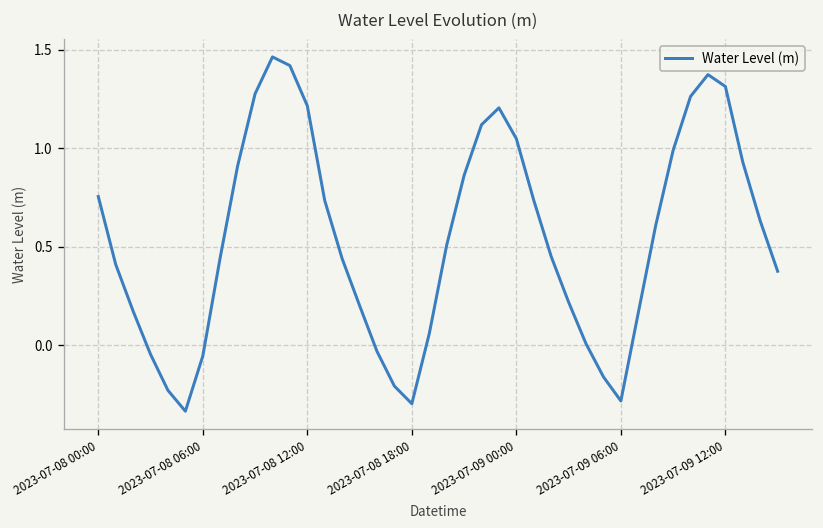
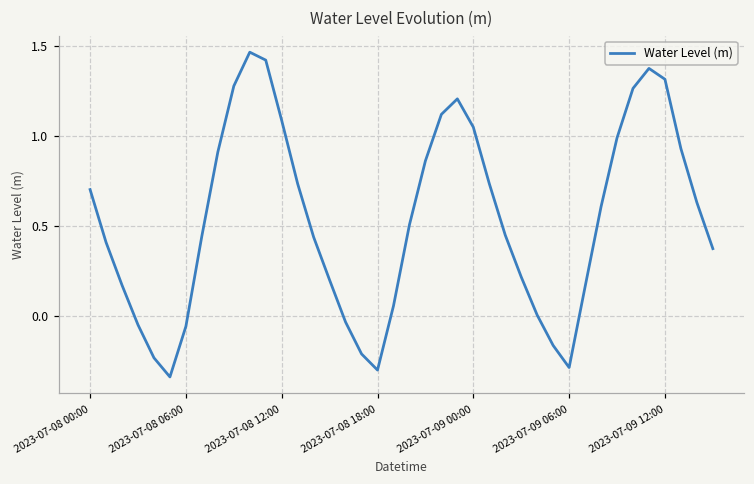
2023-07-08 00:00: 0.75 -> 0.70
2023-07-08 12:00: 1.21 -> 1.08
